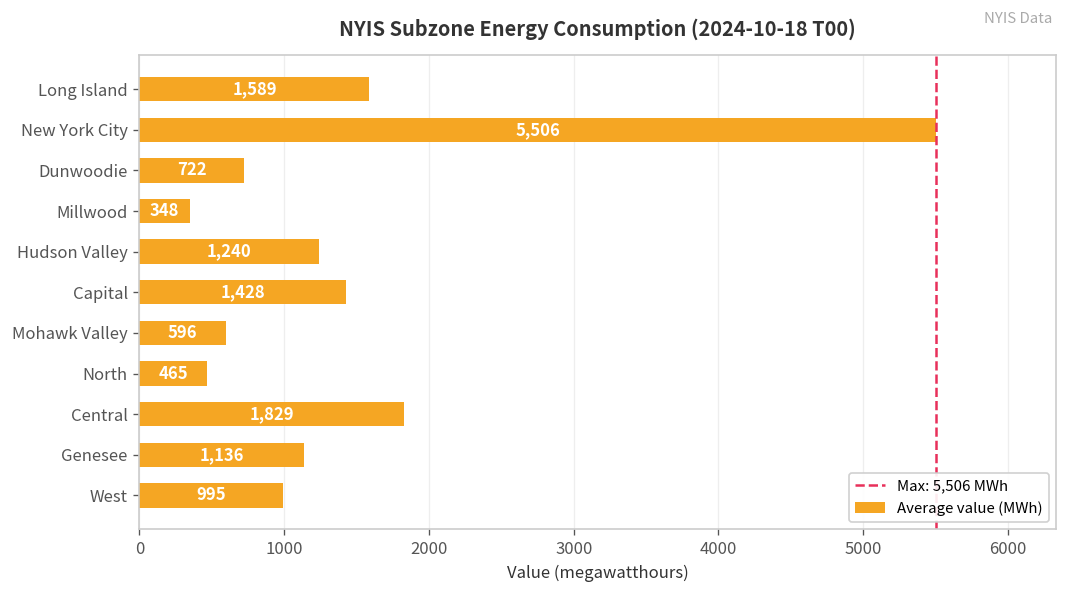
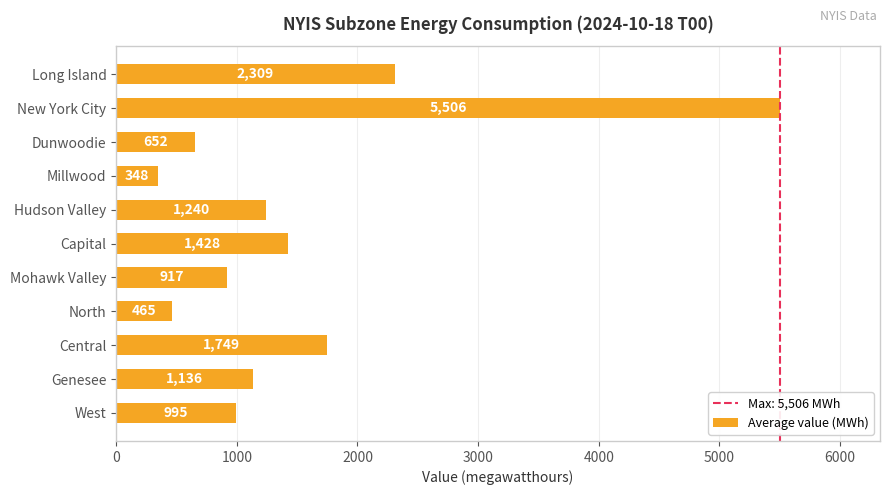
Long Island: 1,589 -> 2,309
Dunwoodie: 722 -> 652
Mohawk Valley: 596 -> 917
Central: 1,829 -> 1,749
